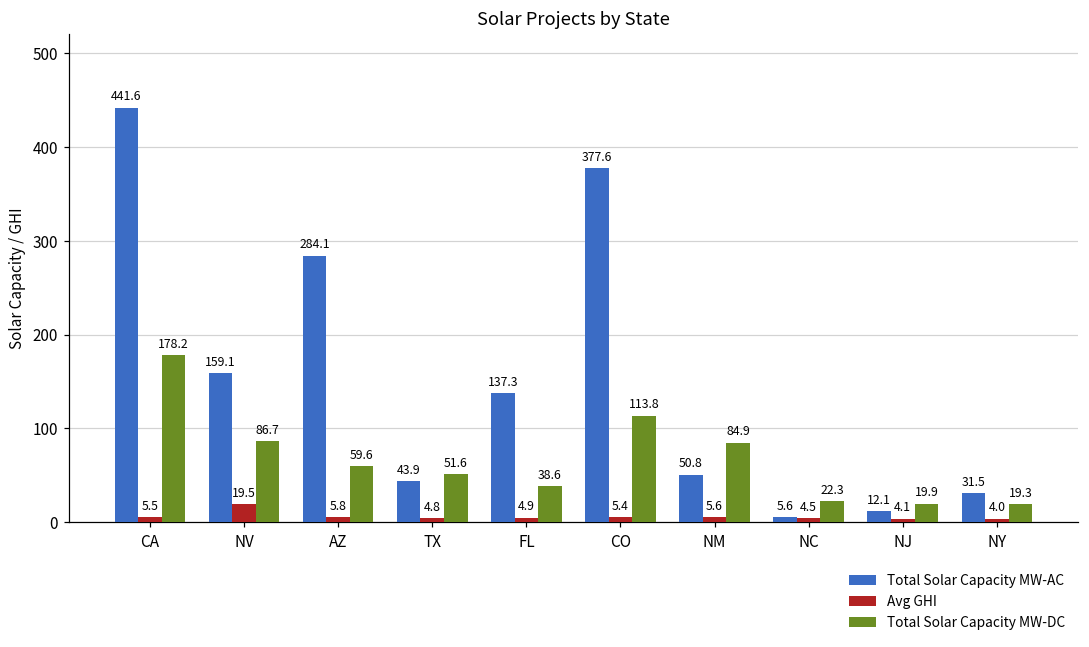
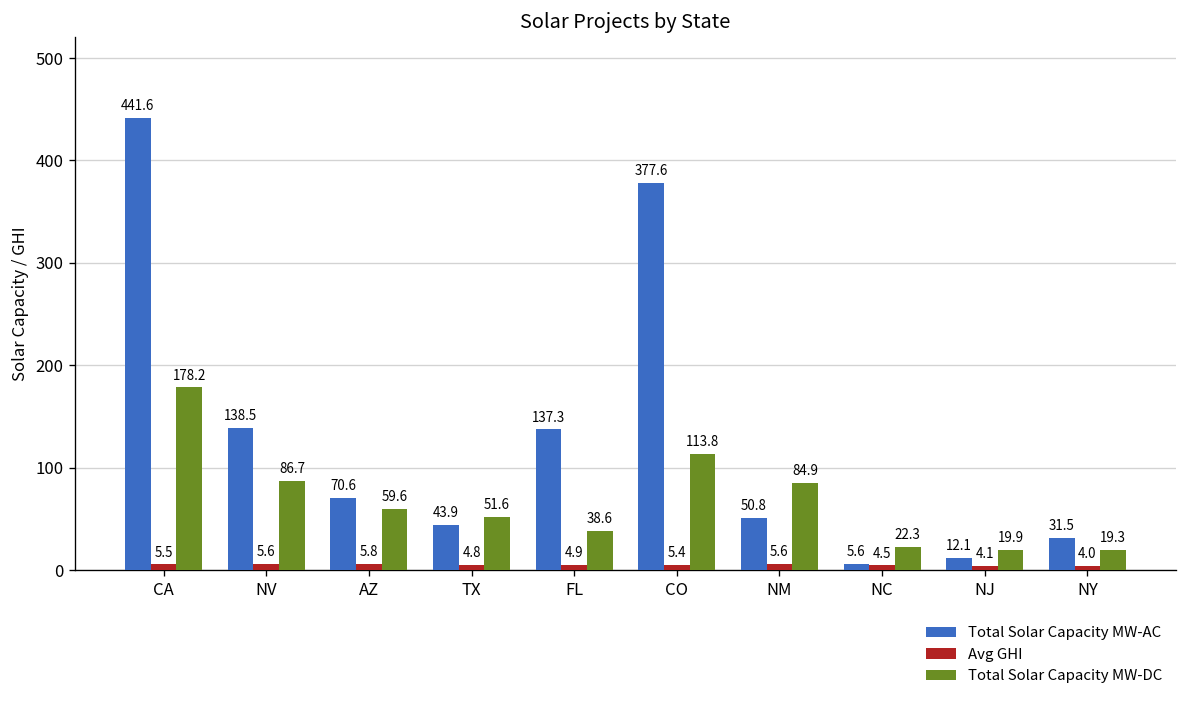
Total Solar Capacity MW-AC, NV: 159.1 -> 138.5
Avg GHI, NV: 19.5 -> 5.6
Total Solar Capacity MW-AC, AZ: 284.1 -> 70.6
